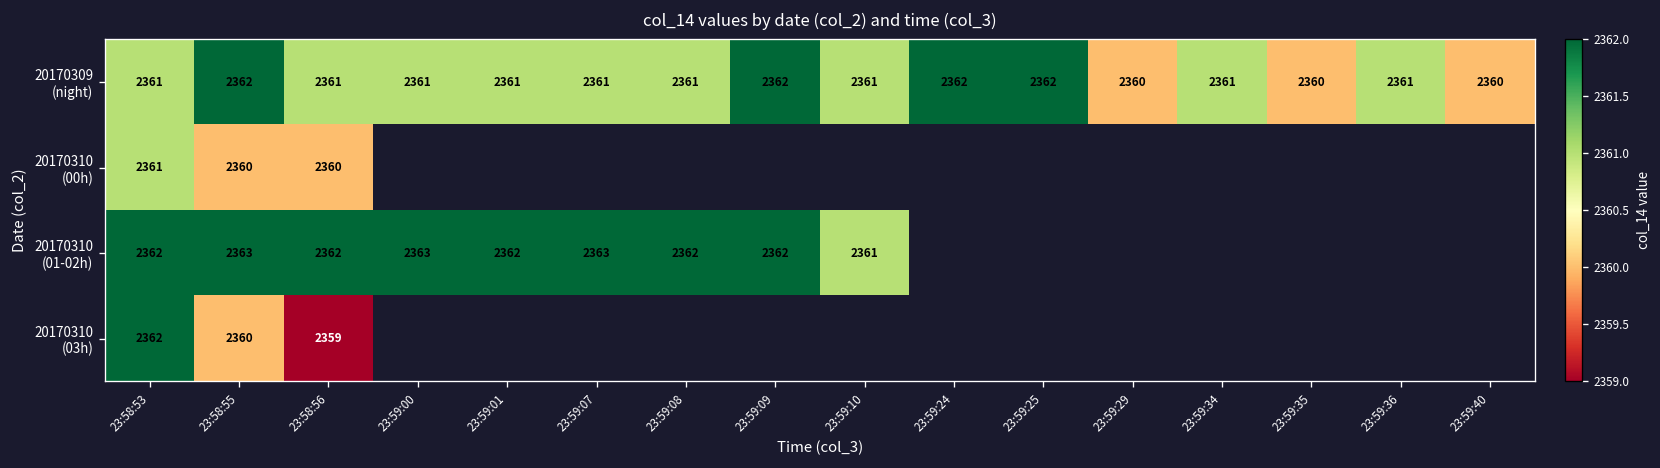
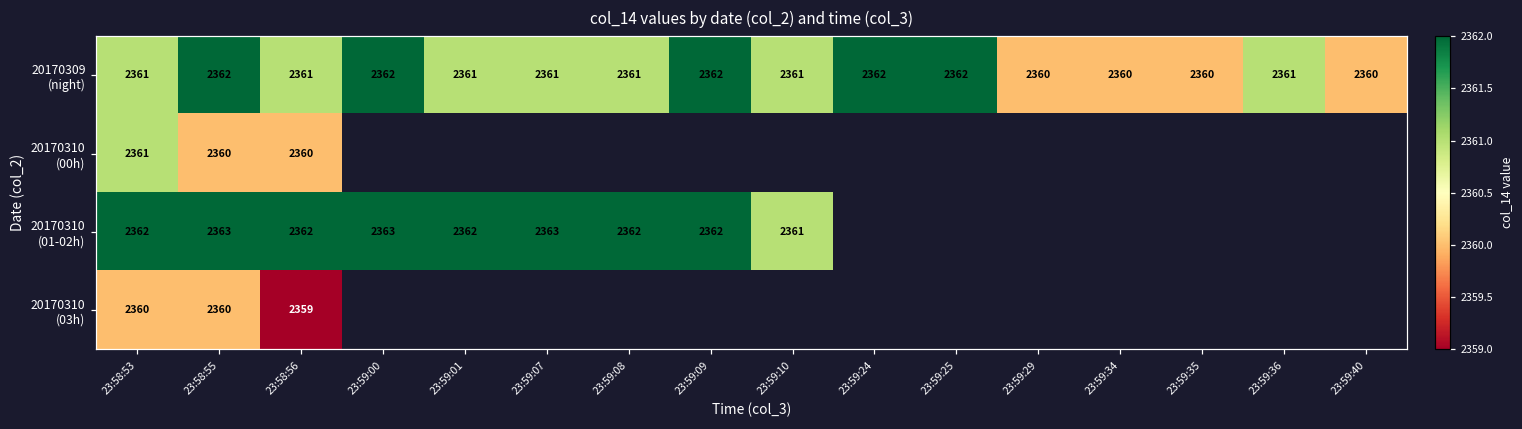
20170309 (night), 23:59:00: 2361 -> 2362
20170309 (night), 23:59:34: 2361 -> 2360
20170310 (03h), 23:58:53: 2362 -> 2360
